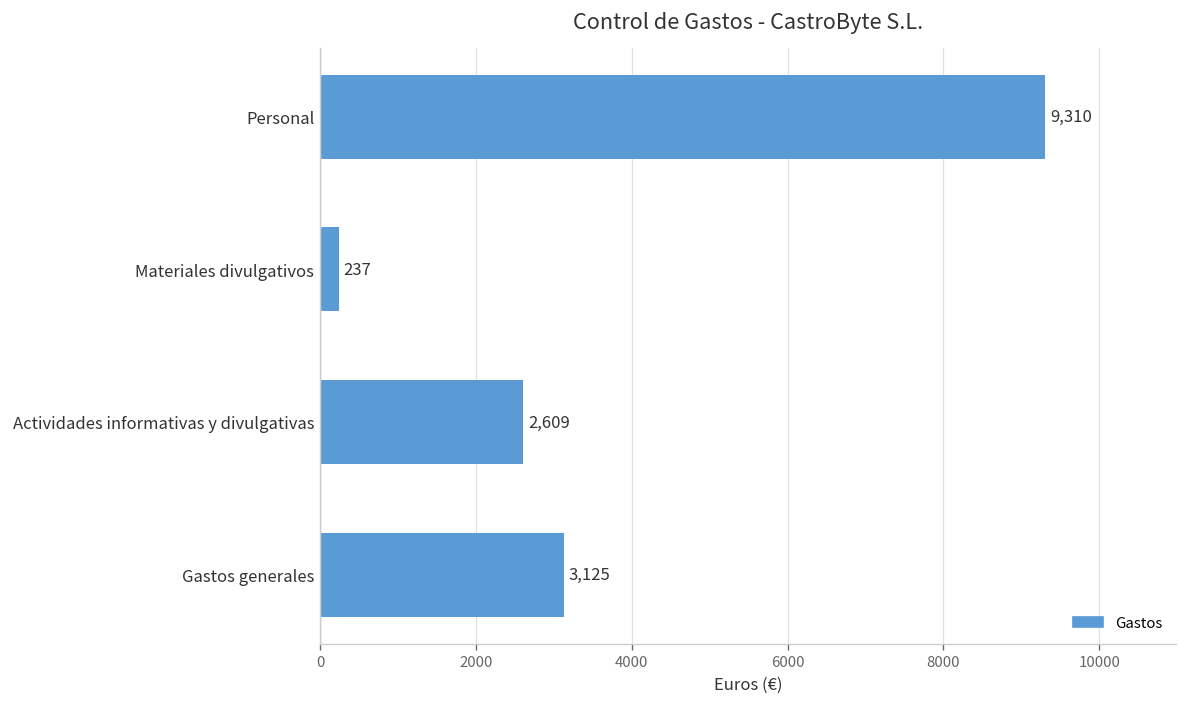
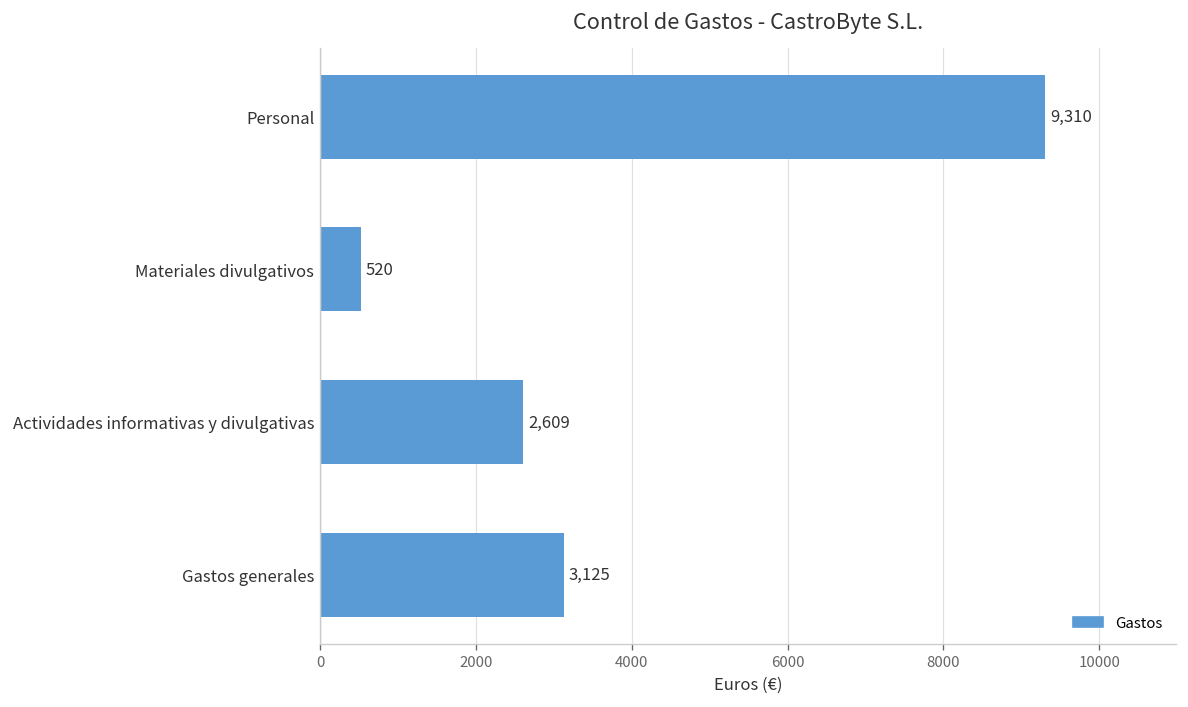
Materiales divulgativos: 237 -> 520
